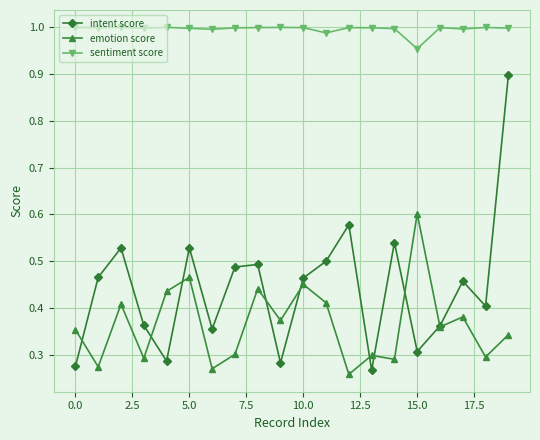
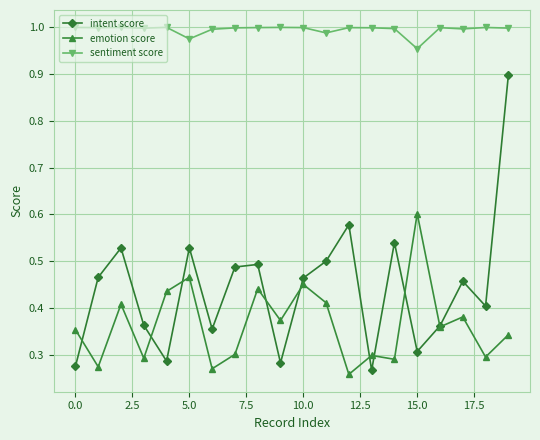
sentiment score, 5.0: 1.00 -> 0.98
